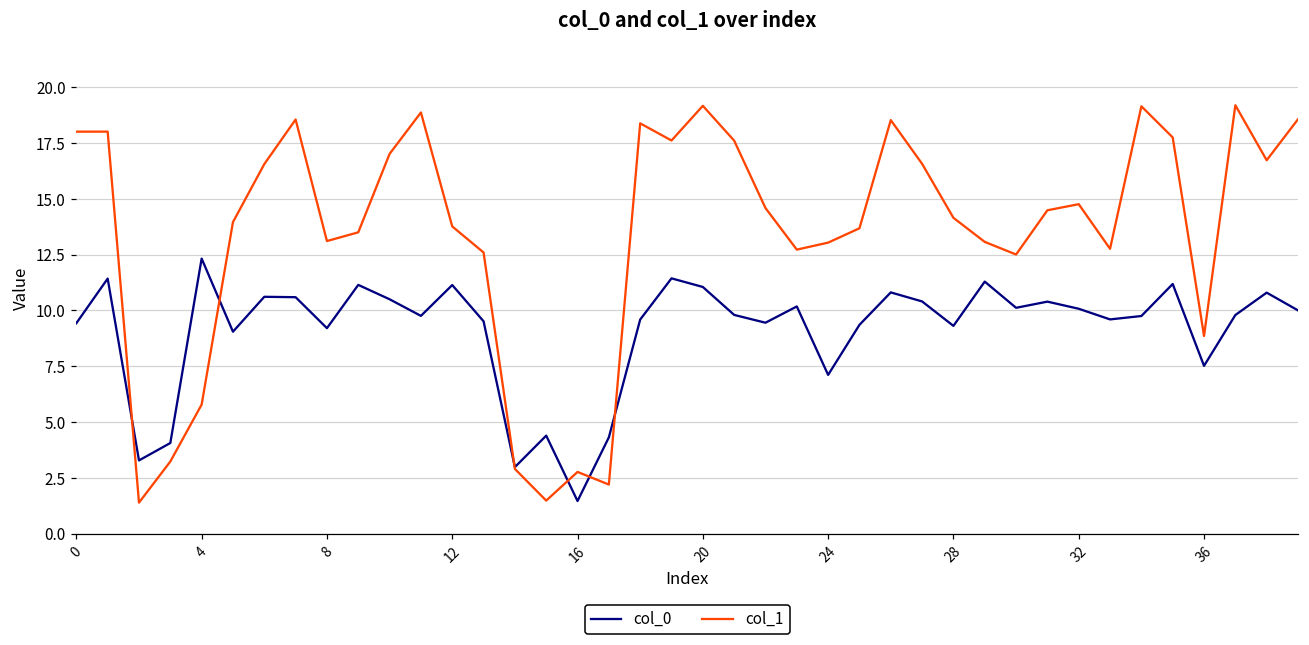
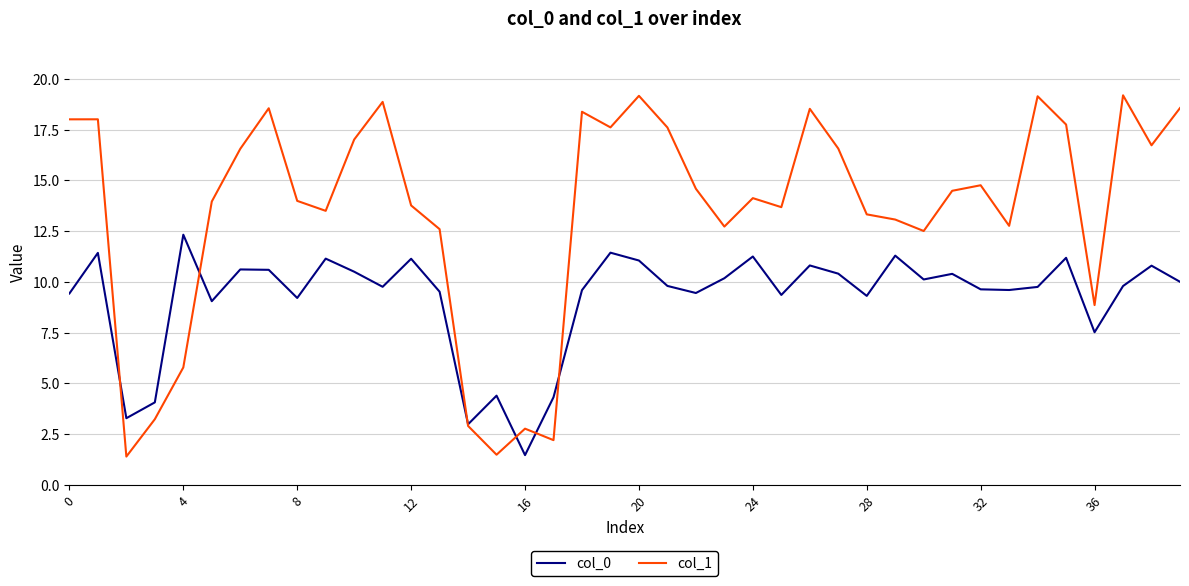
col_1, 8: 13.1 -> 14.0
col_0, 24: 7.1 -> 11.2
col_1, 24: 13.0 -> 14.1
col_1, 28: 14.1 -> 13.3
col_0, 32: 10.1 -> 9.6
